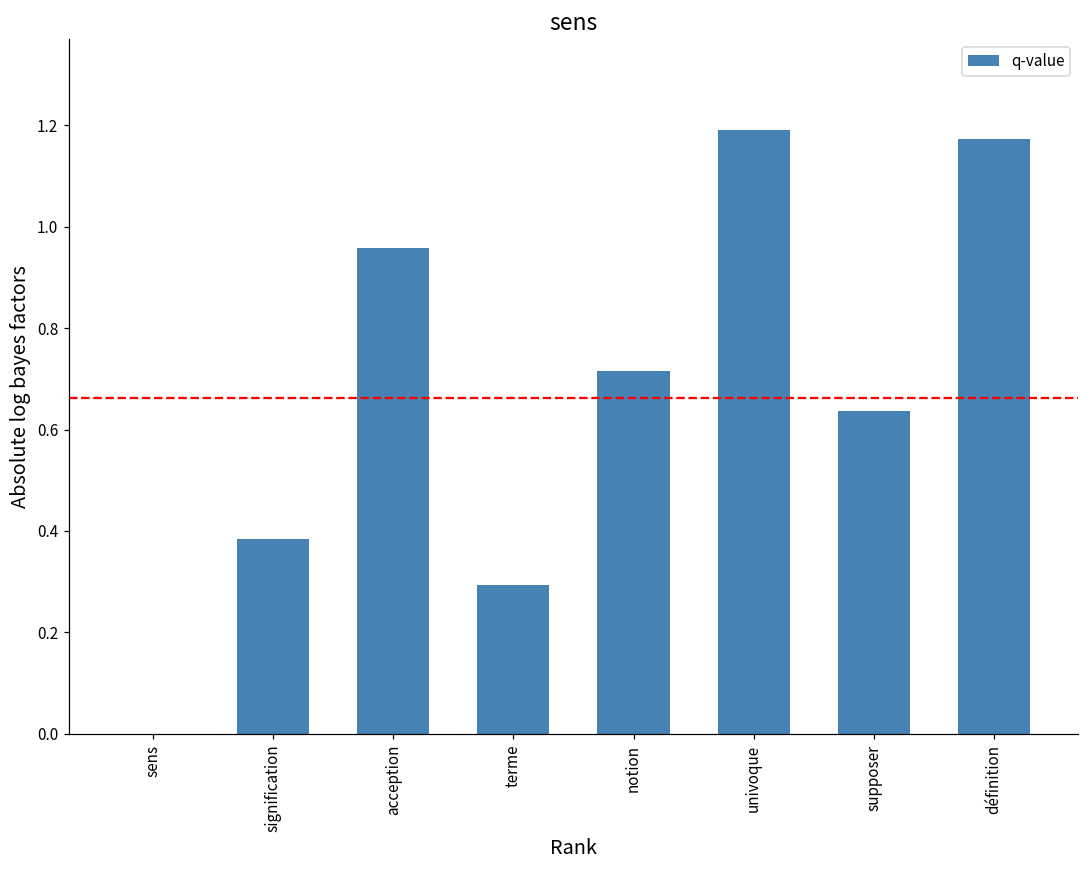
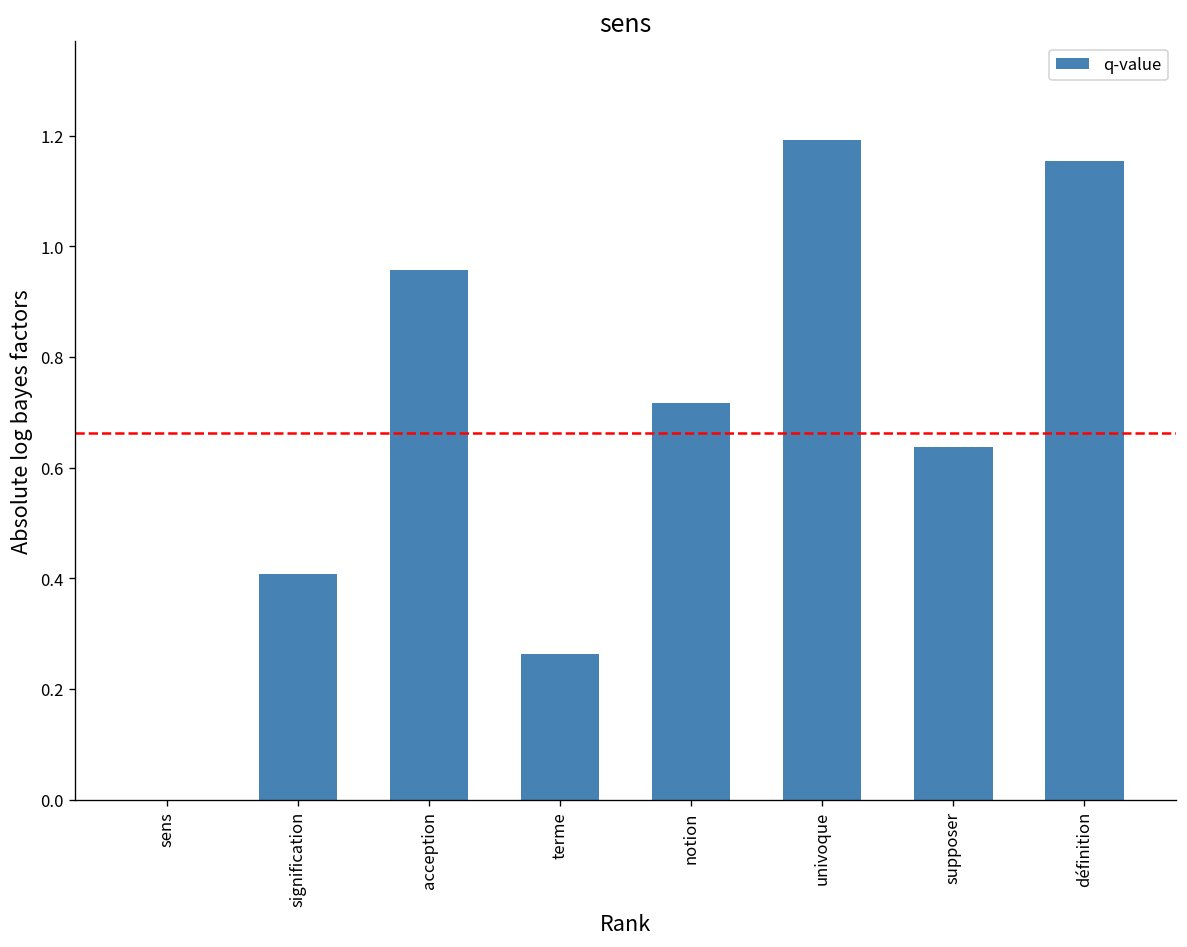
signification: 0.38 -> 0.41
terme: 0.29 -> 0.26
définition: 1.17 -> 1.15
